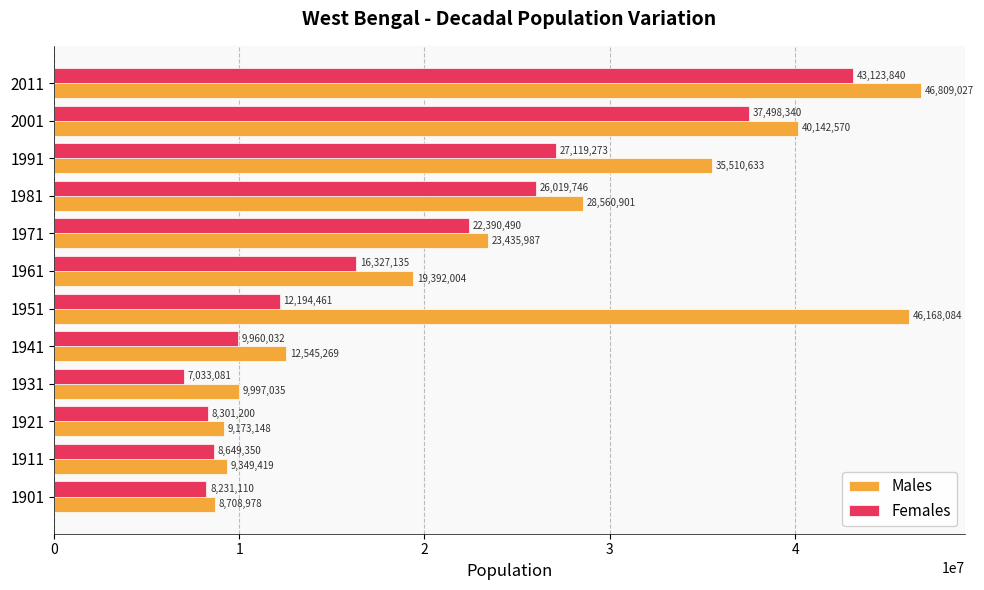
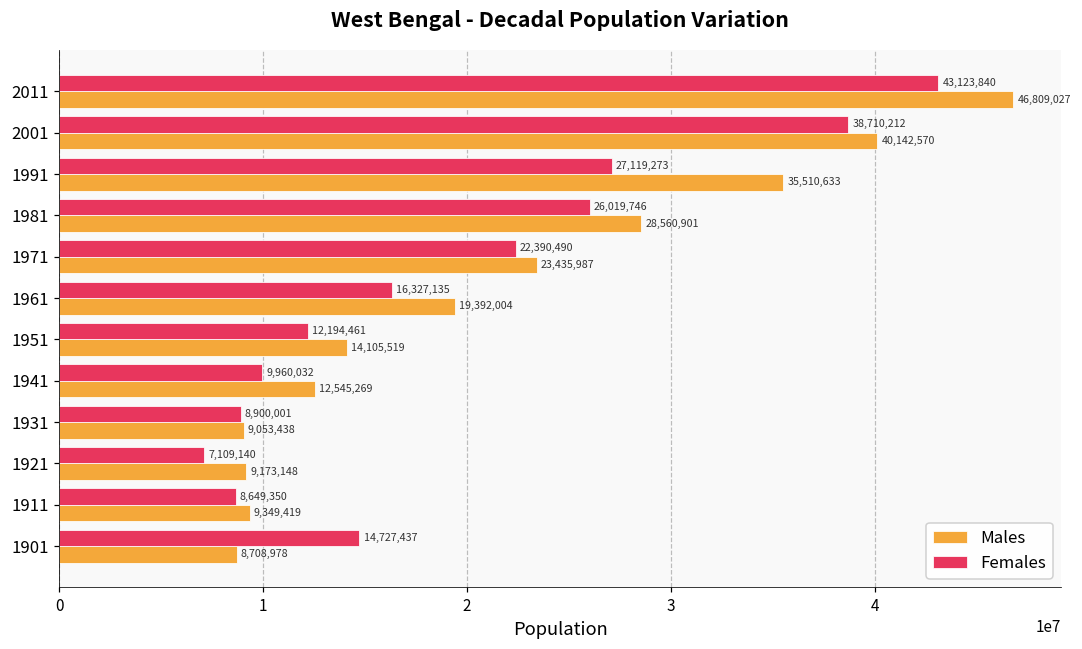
Females, 2001: 37,498,340 -> 38,710,212
Males, 1951: 46,168,084 -> 14,105,519
Females, 1931: 7,033,081 -> 8,900,001
Males, 1931: 9,997,035 -> 9,053,438
Females, 1921: 8,301,200 -> 7,109,140
Females, 1901: 8,231,110 -> 14,727,437
